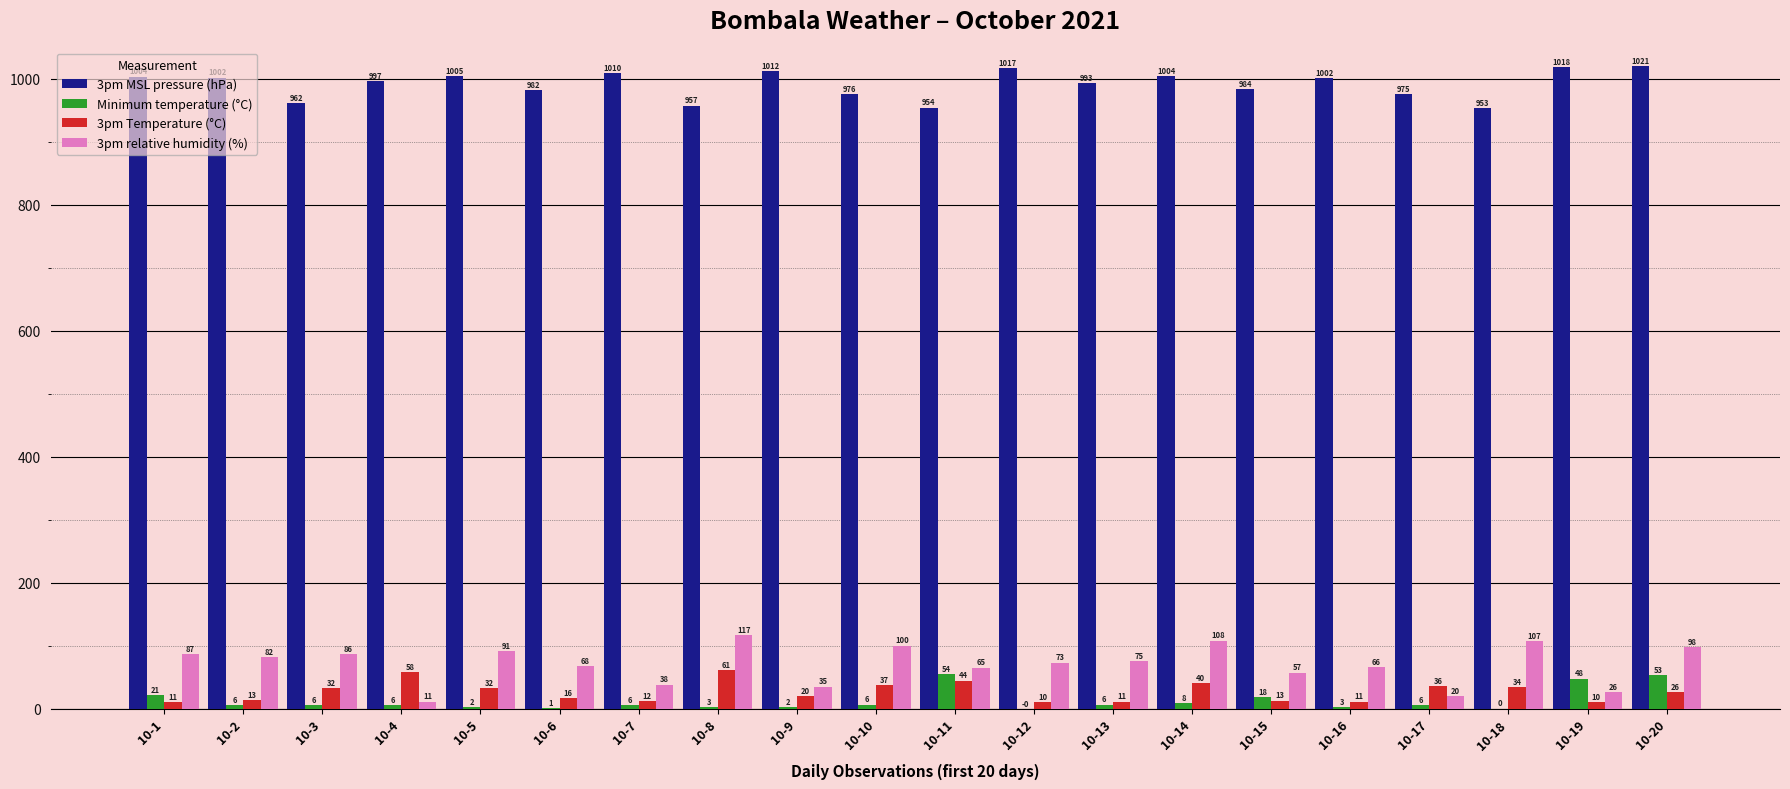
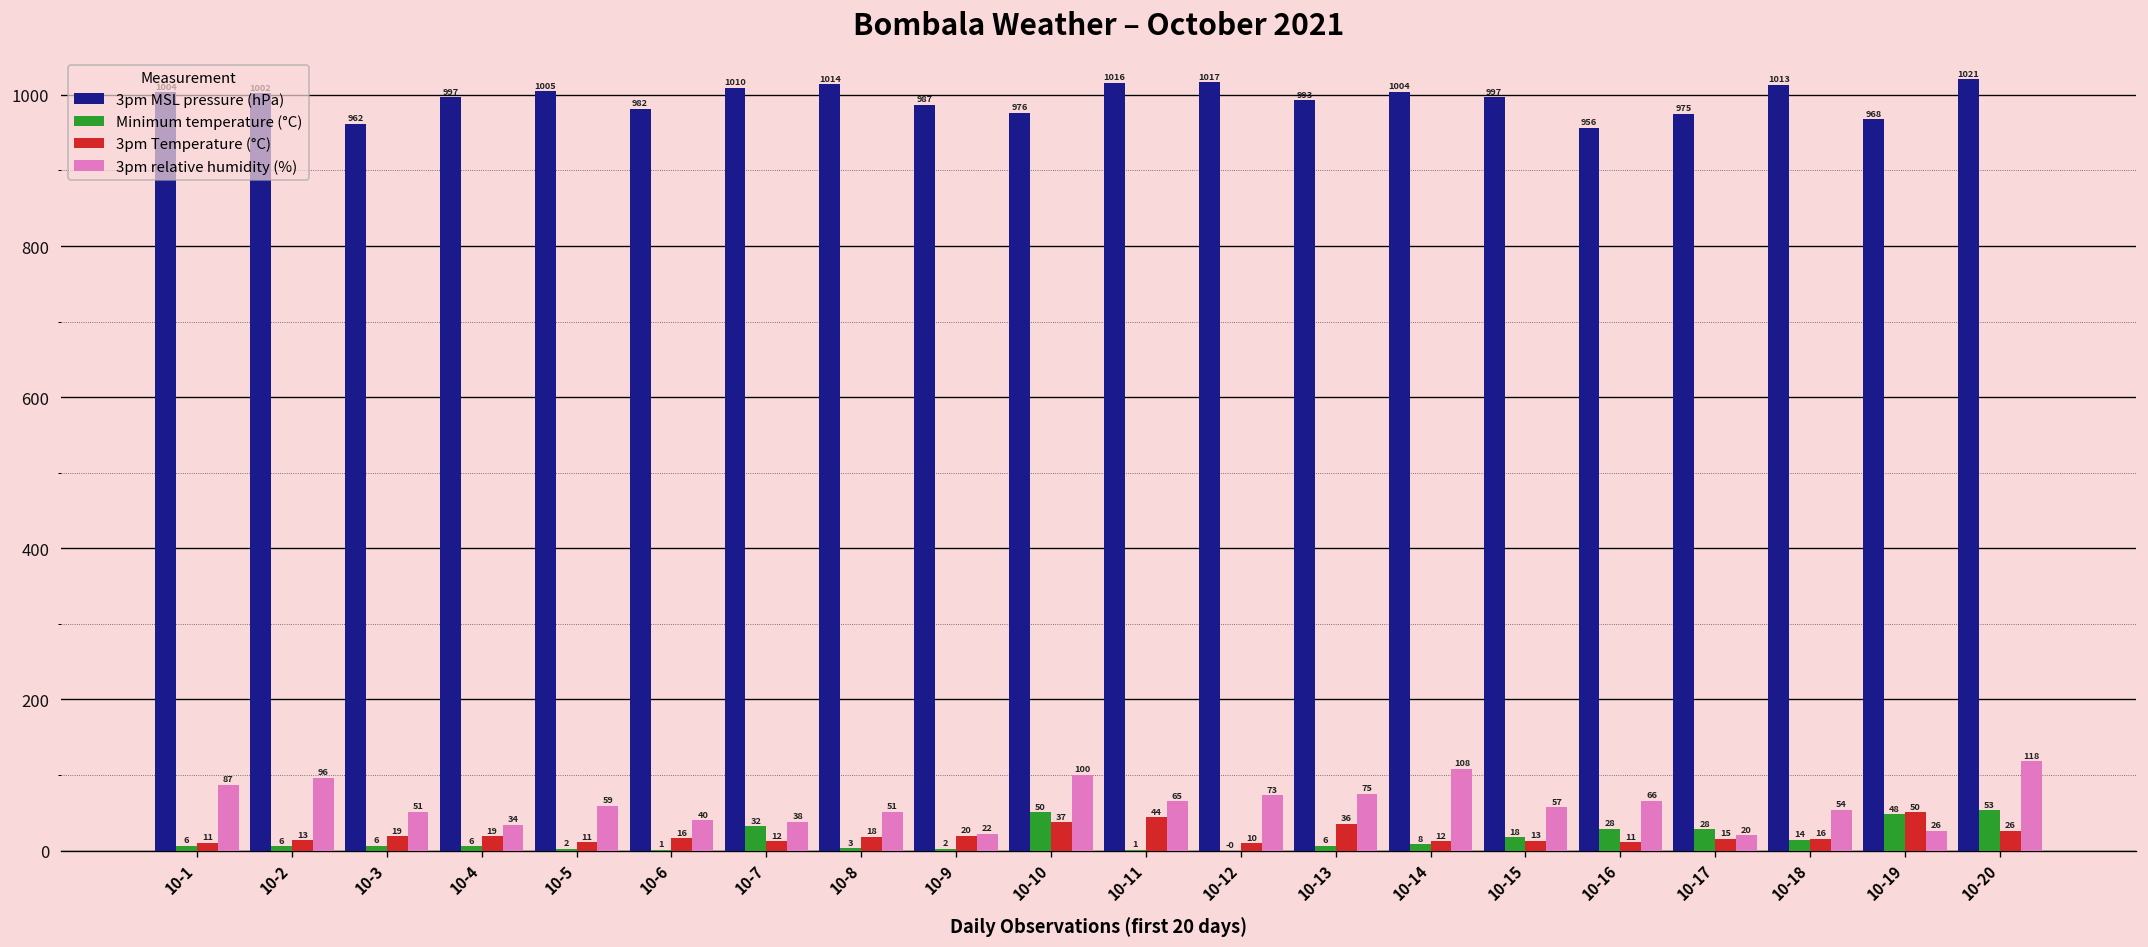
Minimum temperature (°C), 10-1: 21 -> 6
3pm relative humidity (%), 10-2: 82 -> 96
3pm Temperature (°C), 10-3: 32 -> 19
3pm relative humidity (%), 10-3: 86 -> 51
3pm Temperature (°C), 10-4: 58 -> 19
3pm relative humidity (%), 10-4: 11 -> 34
3pm Temperature (°C), 10-5: 32 -> 11
3pm relative humidity (%), 10-5: 91 -> 59
3pm relative humidity (%), 10-6: 68 -> 40
Minimum temperature (°C), 10-7: 6 -> 32
3pm MSL pressure (hPa), 10-8: 957 -> 1014
3pm Temperature (°C), 10-8: 61 -> 18
3pm relative humidity (%), 10-8: 117 -> 51
3pm MSL pressure (hPa), 10-9: 1012 -> 987
3pm relative humidity (%), 10-9: 35 -> 22
Minimum temperature (°C), 10-10: 6 -> 50
3pm MSL pressure (hPa), 10-11: 954 -> 1016
Minimum temperature (°C), 10-11: 54 -> 1
3pm Temperature (°C), 10-13: 11 -> 36
3pm Temperature (°C), 10-14: 40 -> 12
3pm MSL pressure (hPa), 10-15: 984 -> 997
3pm MSL pressure (hPa), 10-16: 1002 -> 956
Minimum temperature (°C), 10-16: 3 -> 28
Minimum temperature (°C), 10-17: 6 -> 28
3pm Temperature (°C), 10-17: 36 -> 15
3pm MSL pressure (hPa), 10-18: 953 -> 1013
Minimum temperature (°C), 10-18: 0 -> 14
3pm Temperature (°C), 10-18: 34 -> 16
3pm relative humidity (%), 10-18: 107 -> 54
3pm MSL pressure (hPa), 10-19: 1018 -> 968
3pm Temperature (°C), 10-19: 10 -> 50
3pm relative humidity (%), 10-20: 98 -> 118
